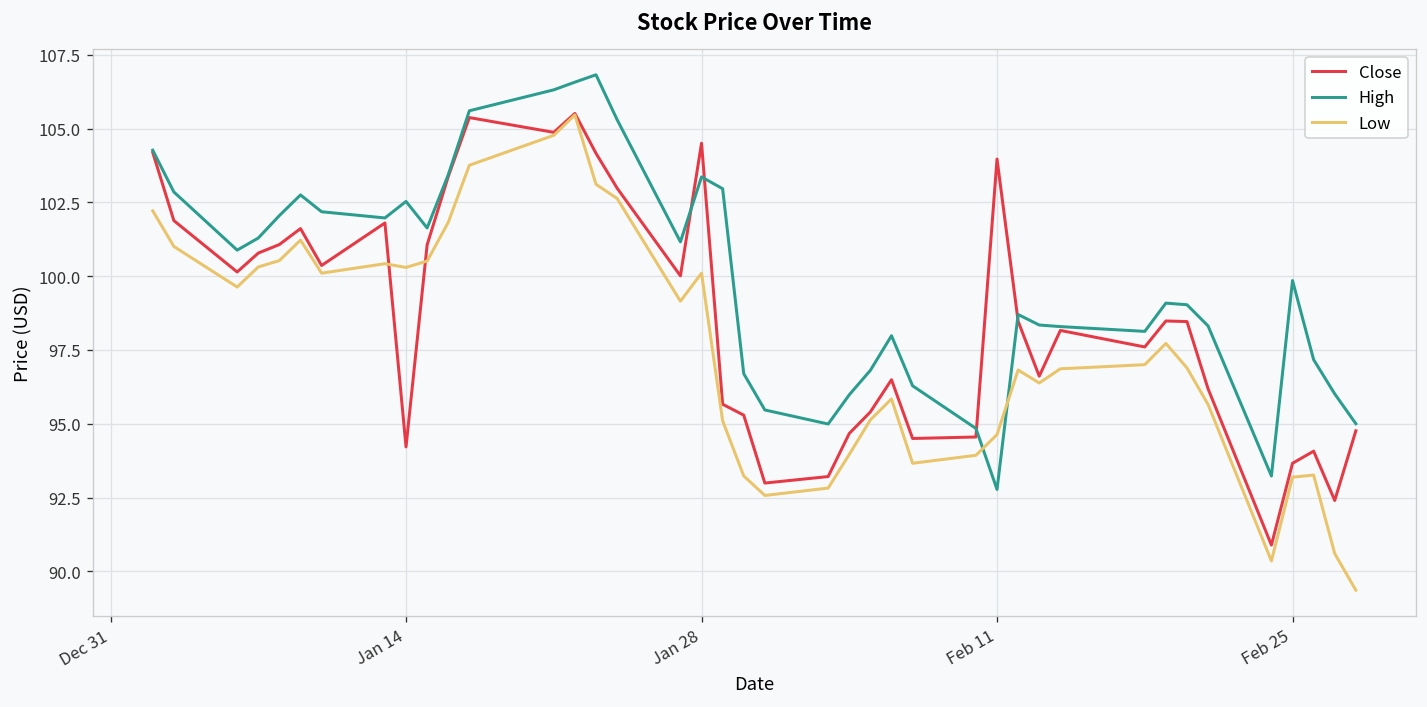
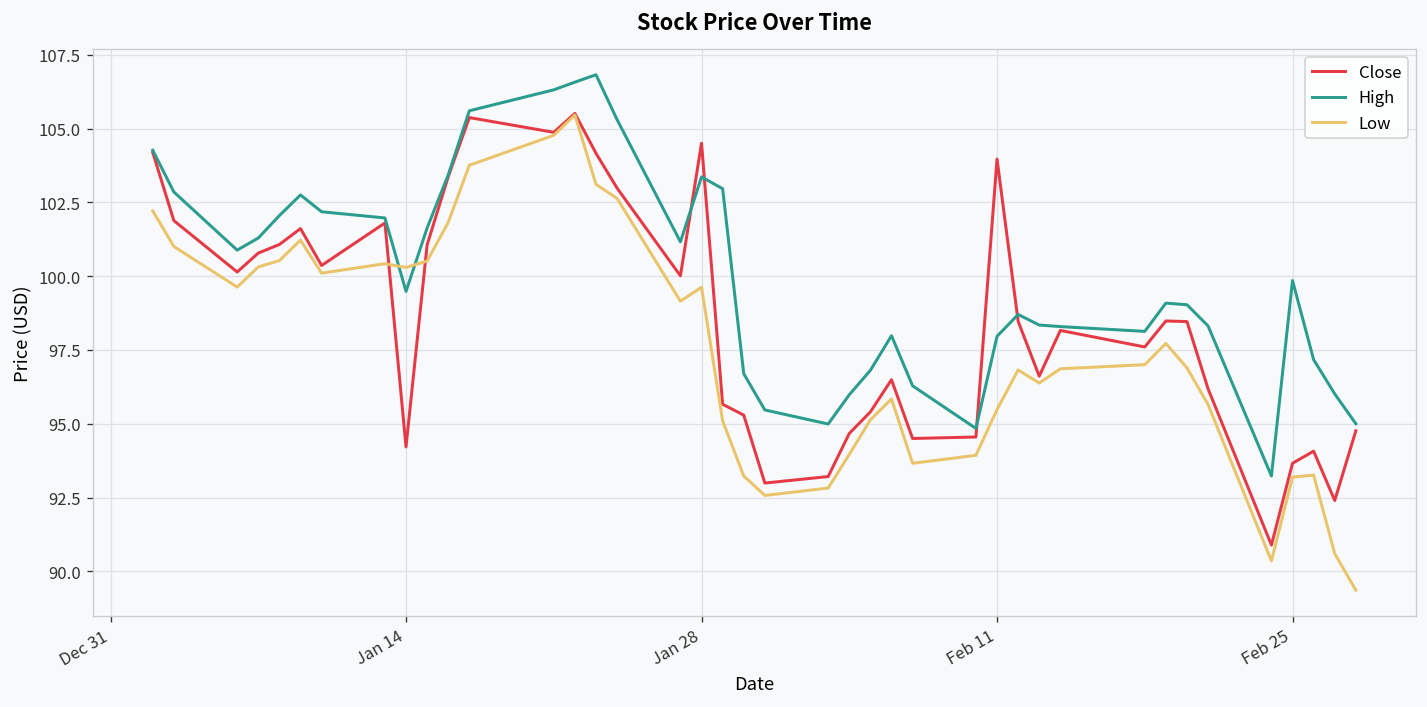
High, Jan 14: 102.5 -> 99.5
Low, Jan 28: 100.1 -> 99.6
High, Feb 11: 92.8 -> 98.0
Low, Feb 11: 94.6 -> 95.5
